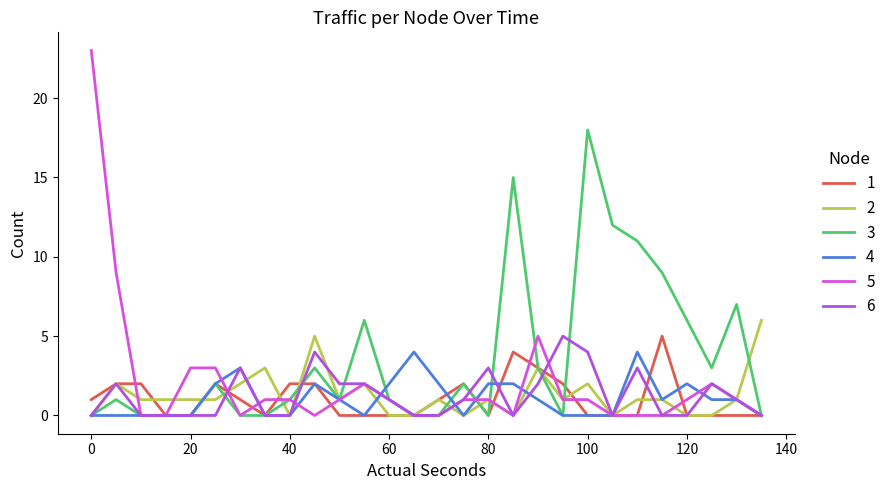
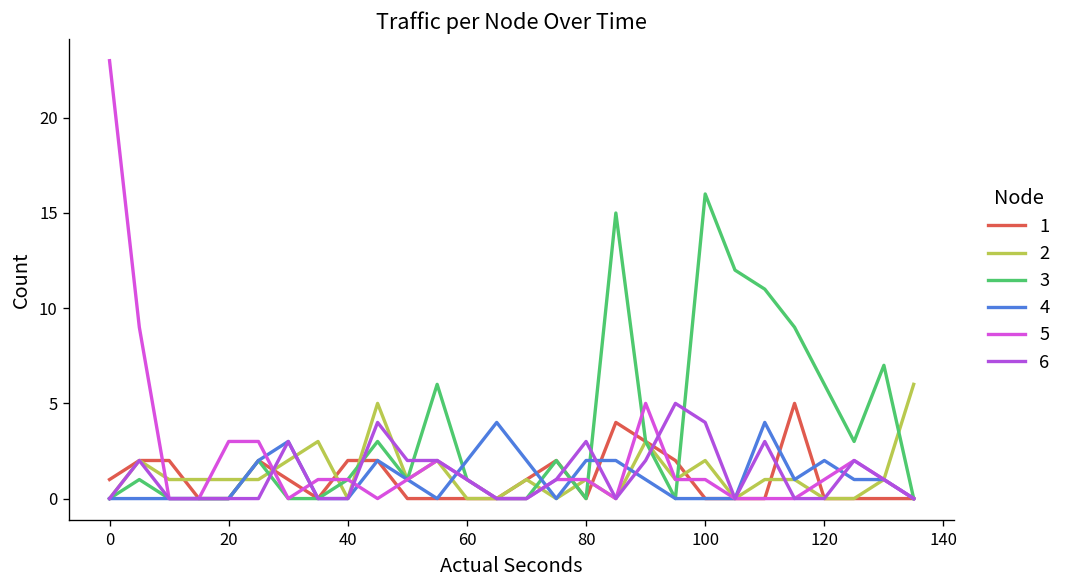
3, 100: 18 -> 16
